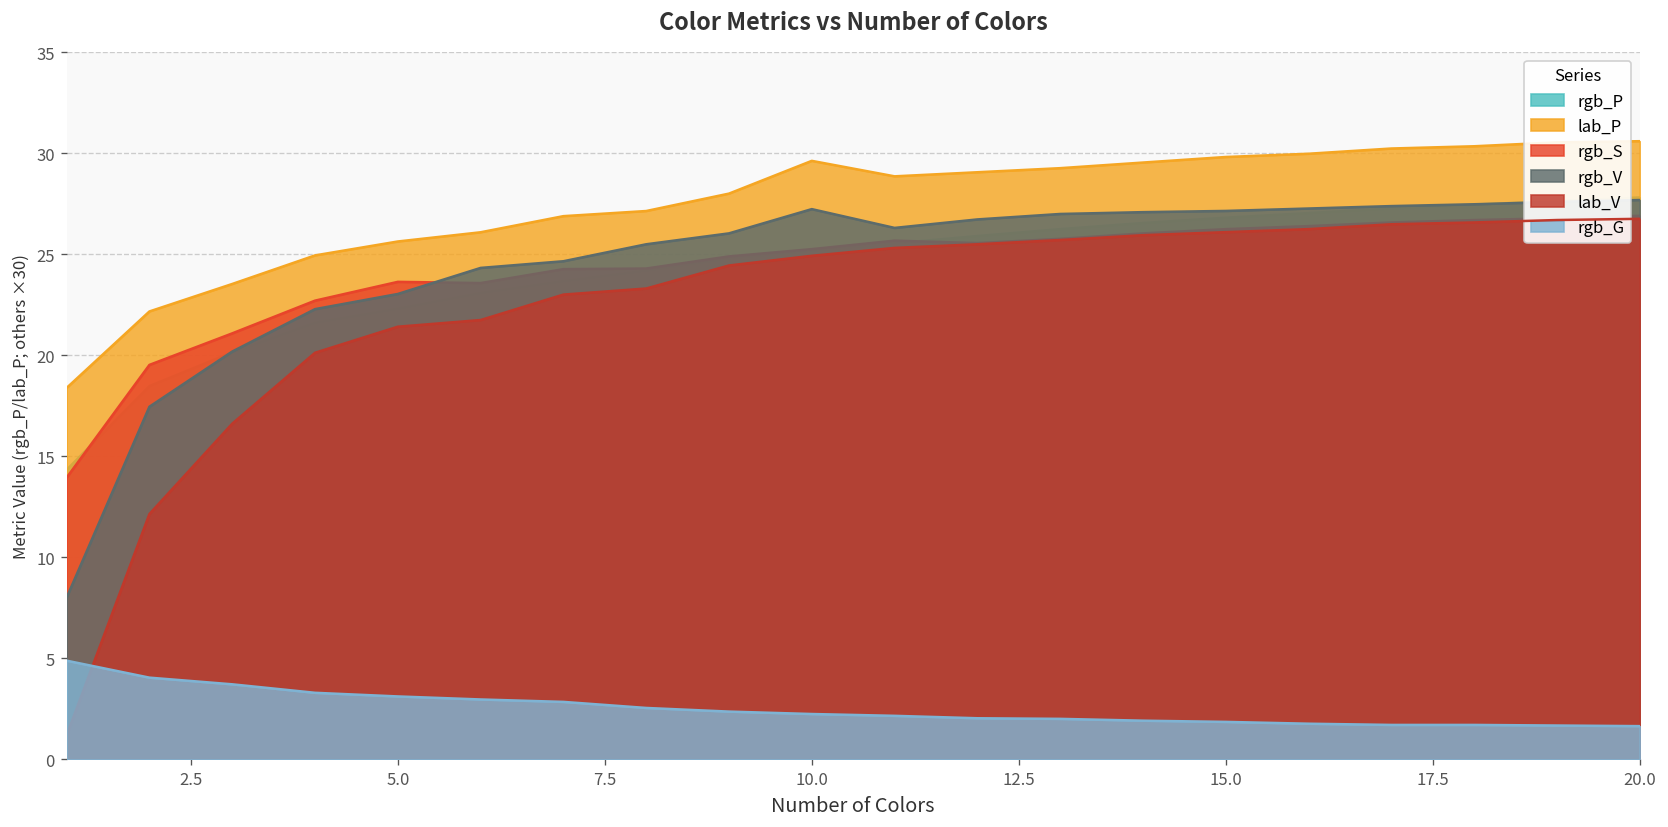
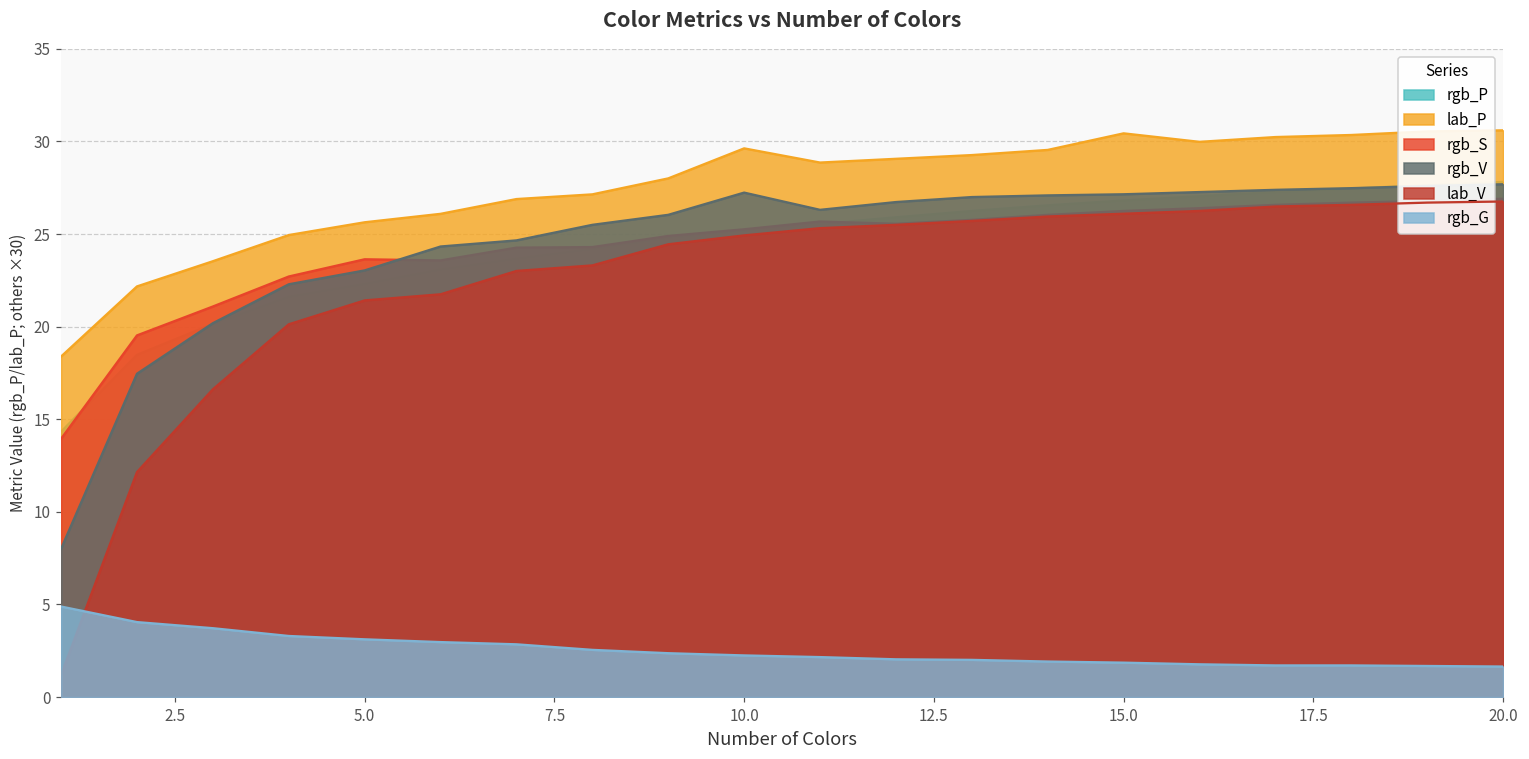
lab_P, 15.0: 29.8 -> 30.4
